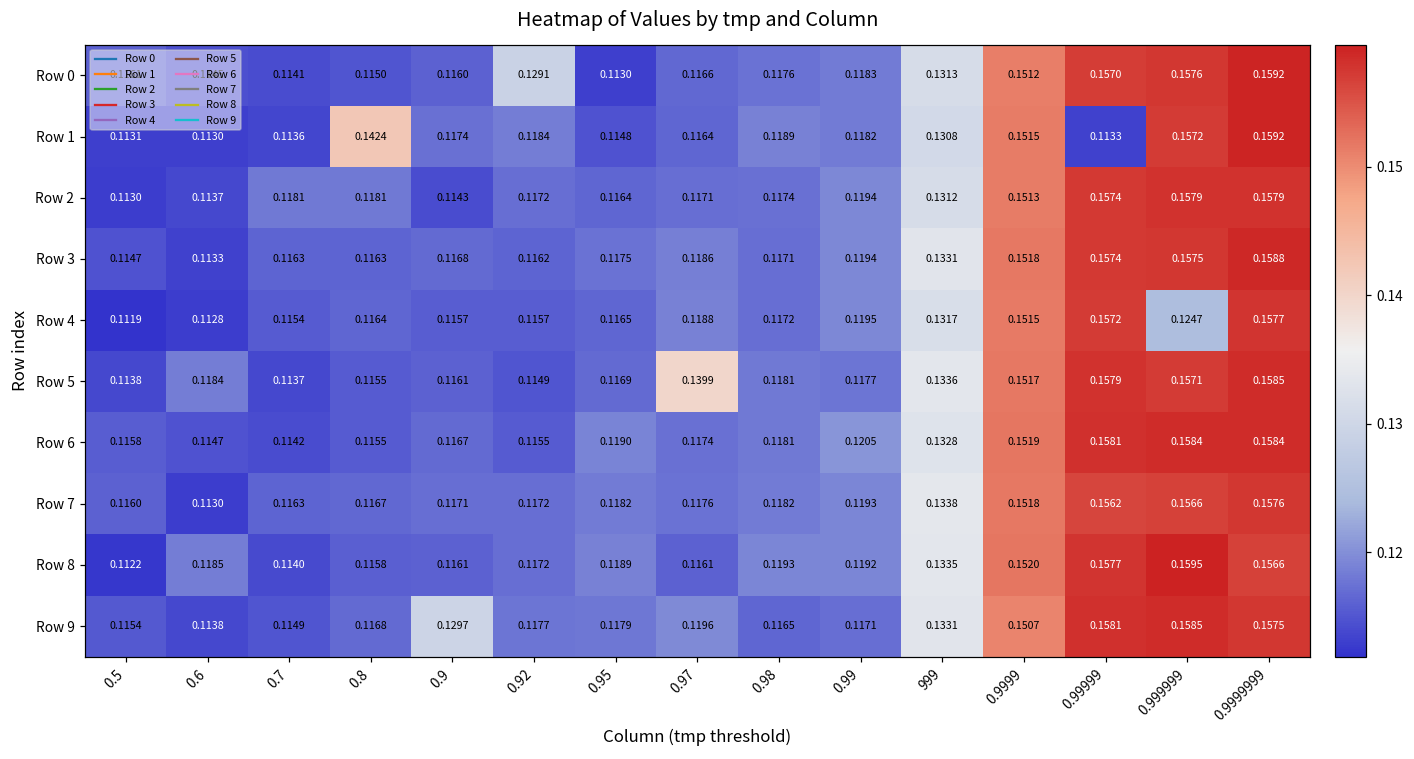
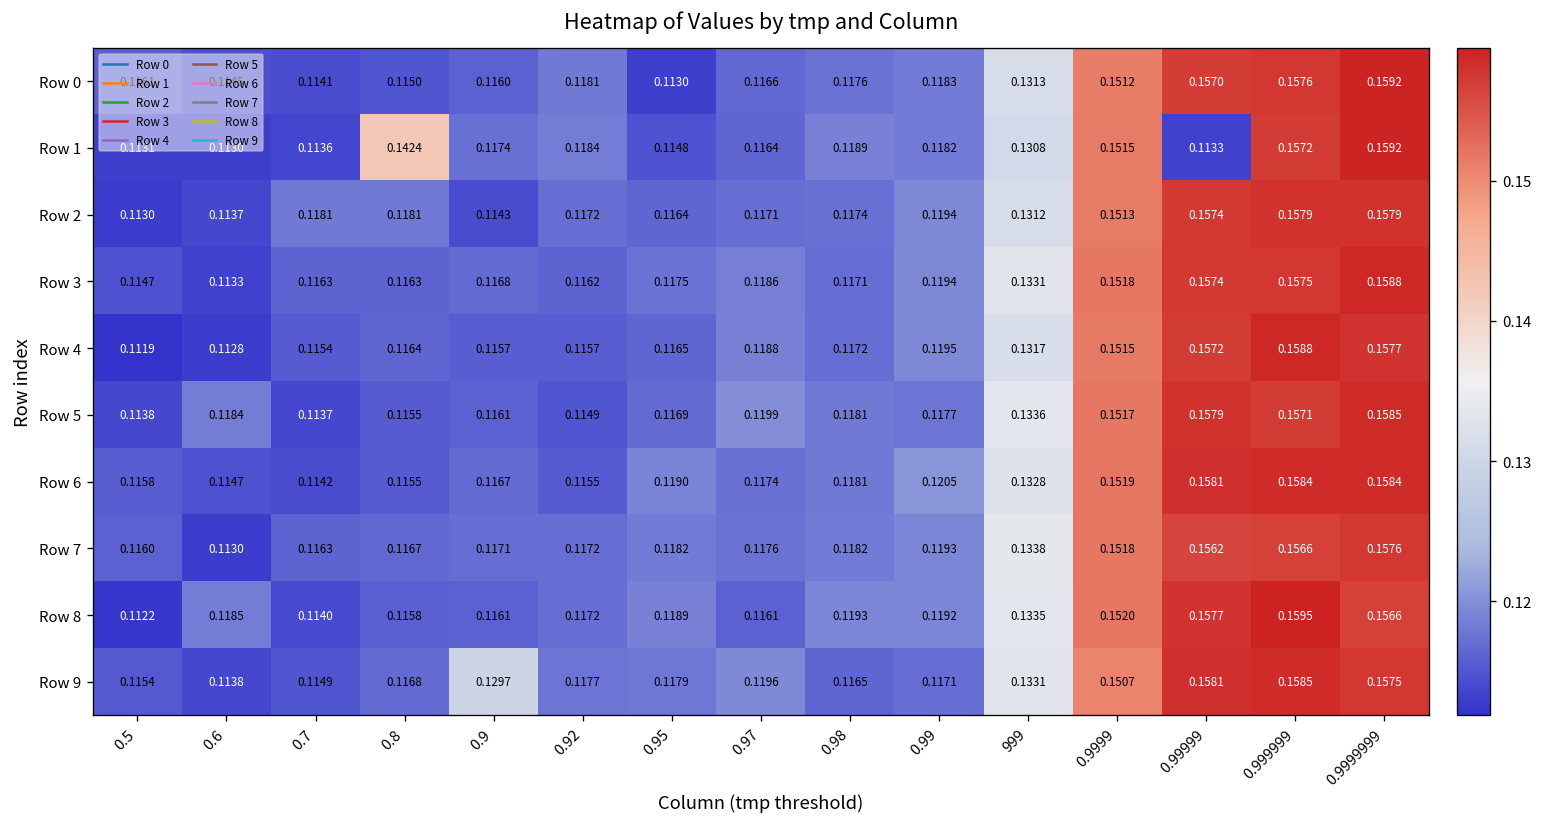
Row 0, 0.92: 0.1291 -> 0.1181
Row 4, 0.999999: 0.1247 -> 0.1588
Row 5, 0.97: 0.1399 -> 0.1199
